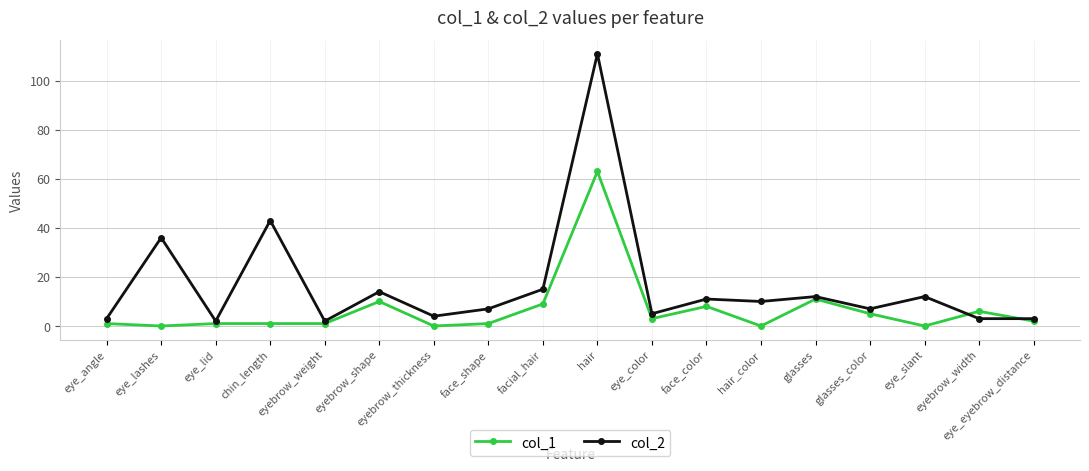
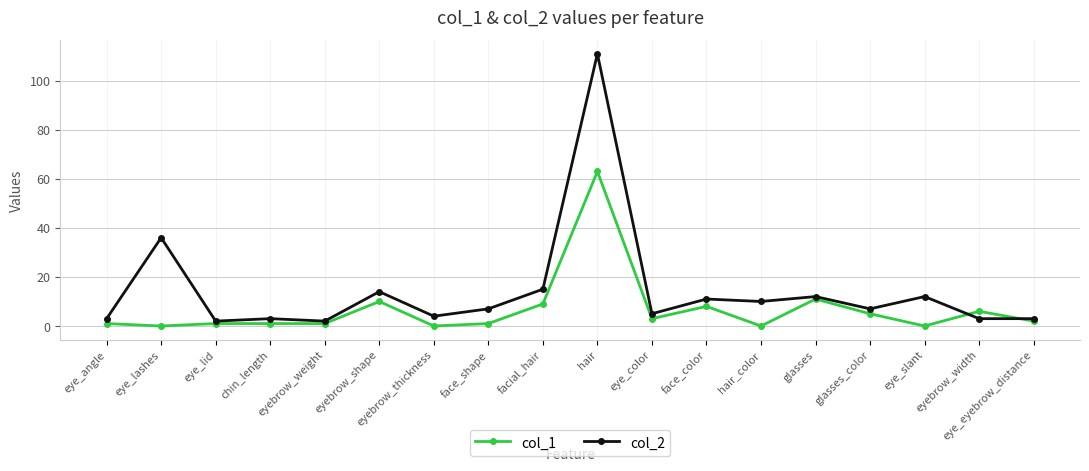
col_2, chin_length: 43 -> 3
